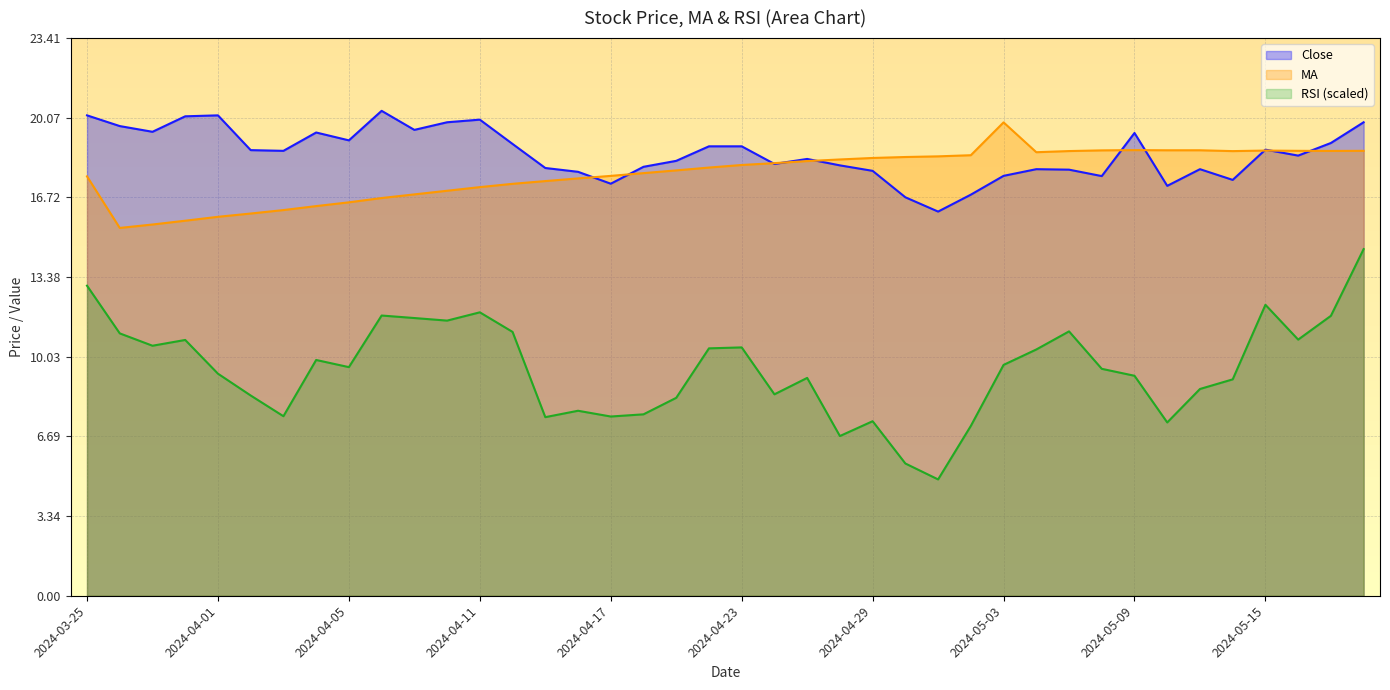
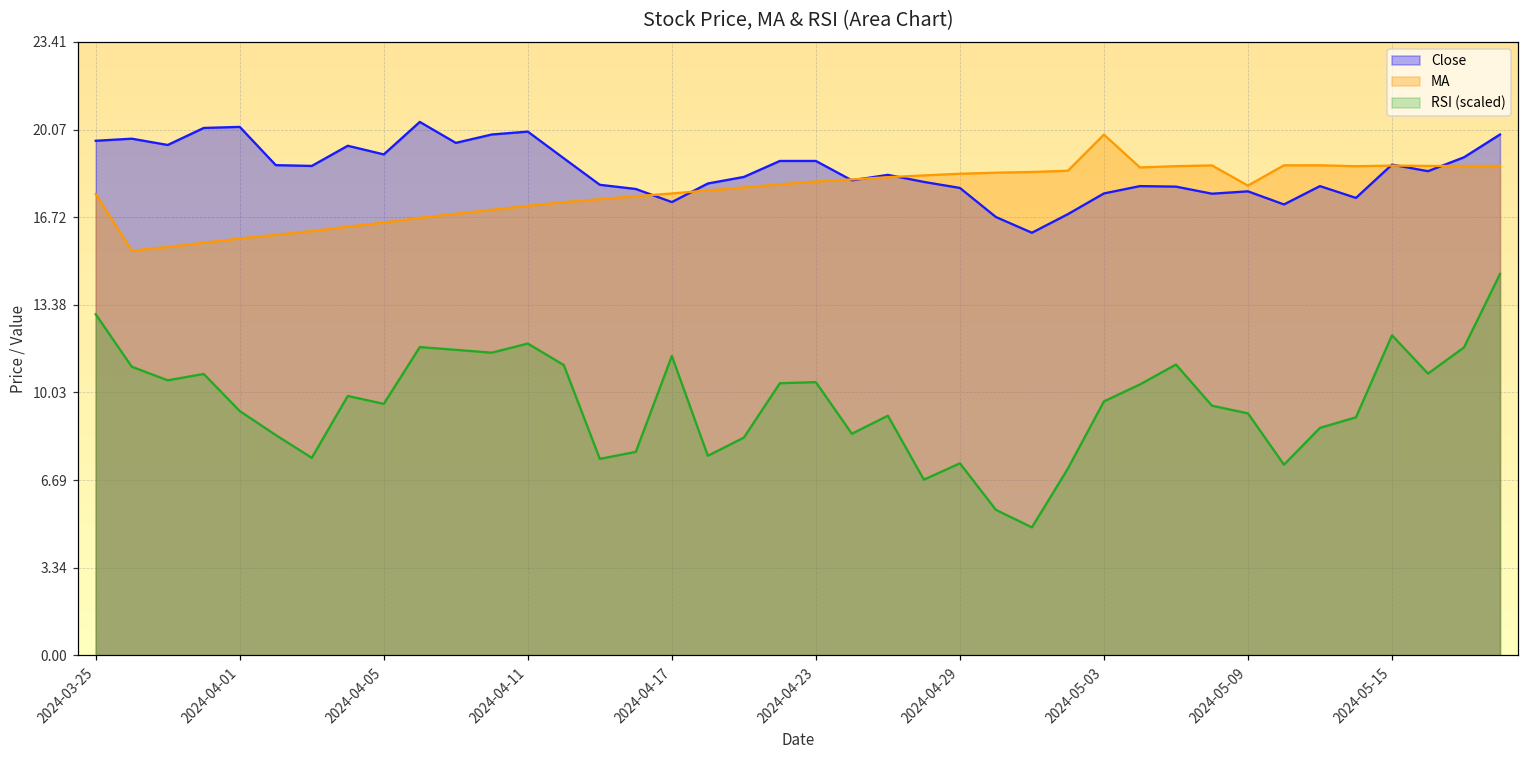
Close, 2024-03-25: 20.2 -> 19.6
RSI (scaled), 2024-04-17: 7.5 -> 11.4
Close, 2024-05-09: 19.4 -> 17.7
MA, 2024-05-09: 18.7 -> 17.9
